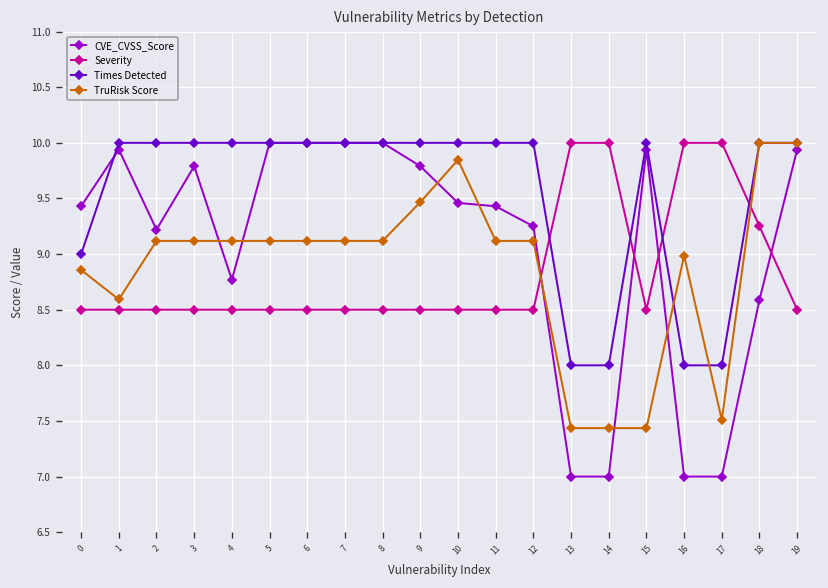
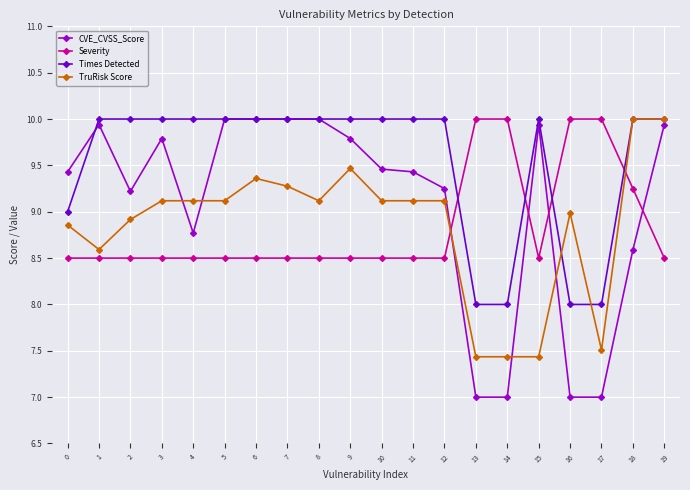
TruRisk Score, 2: 9.1 -> 8.9
TruRisk Score, 6: 9.1 -> 9.4
TruRisk Score, 7: 9.1 -> 9.3
TruRisk Score, 10: 9.8 -> 9.1
